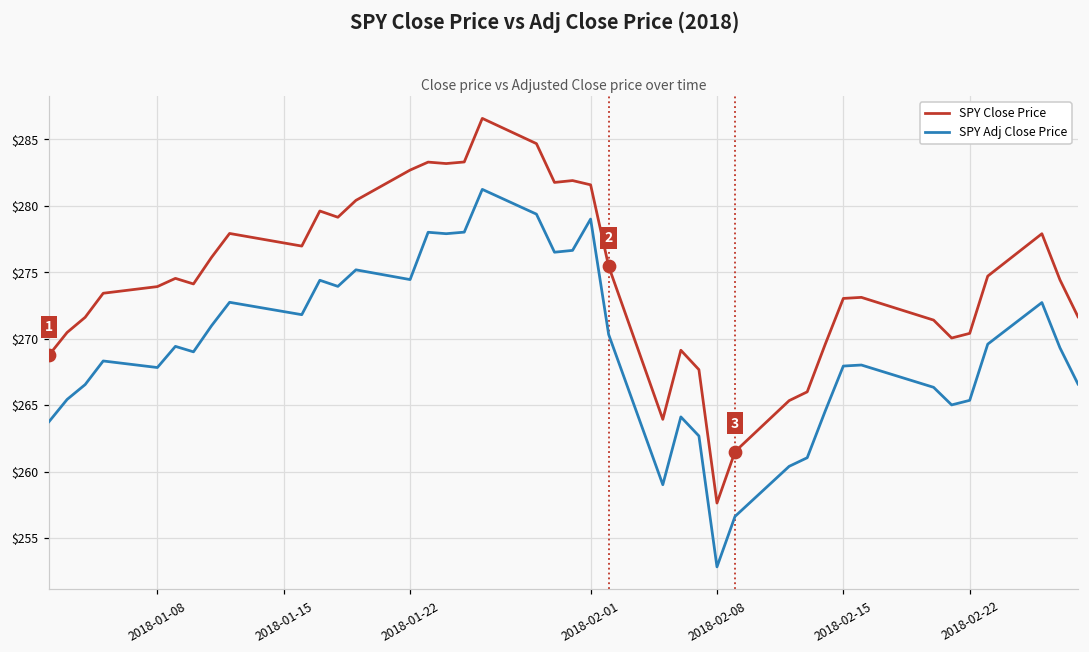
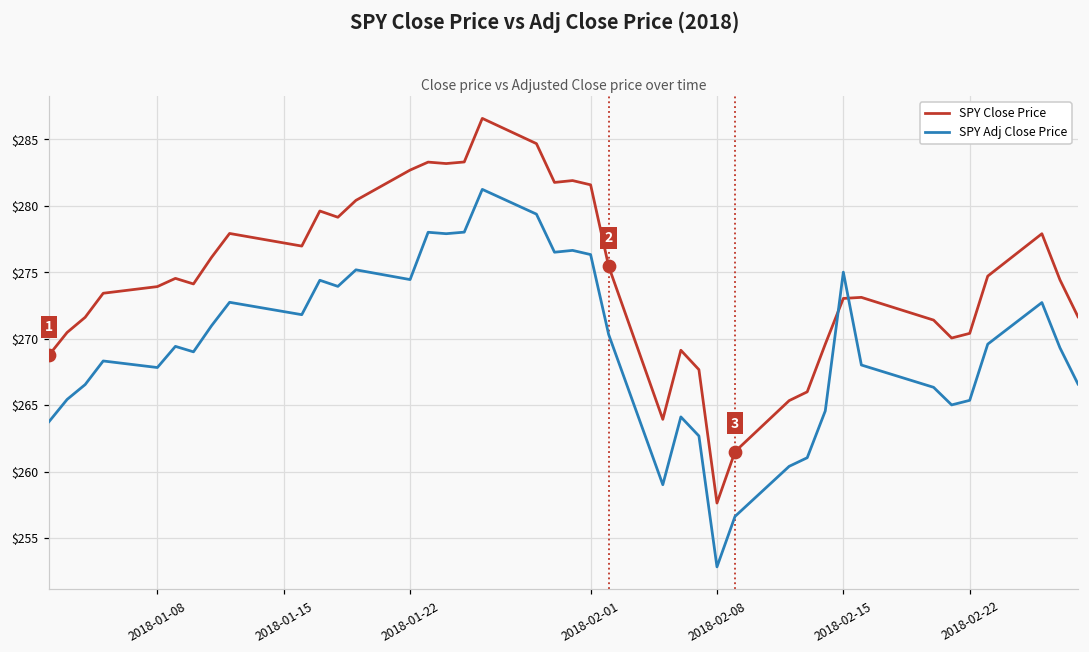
SPY Adj Close Price, 2018-02-01: $279.0 -> $276.3
SPY Adj Close Price, 2018-02-15: $267.9 -> $275.0
